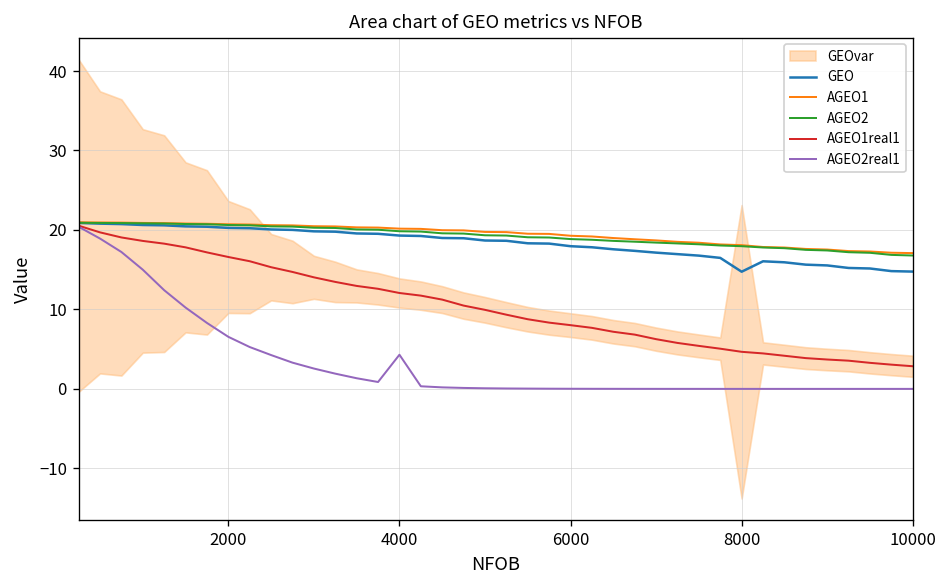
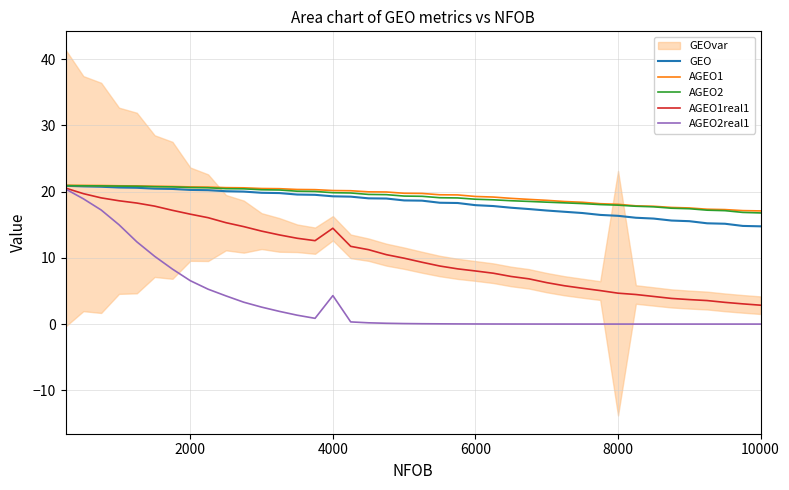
AGEO1real1, 4000: 12 -> 14
GEO, 8000: 15 -> 16
